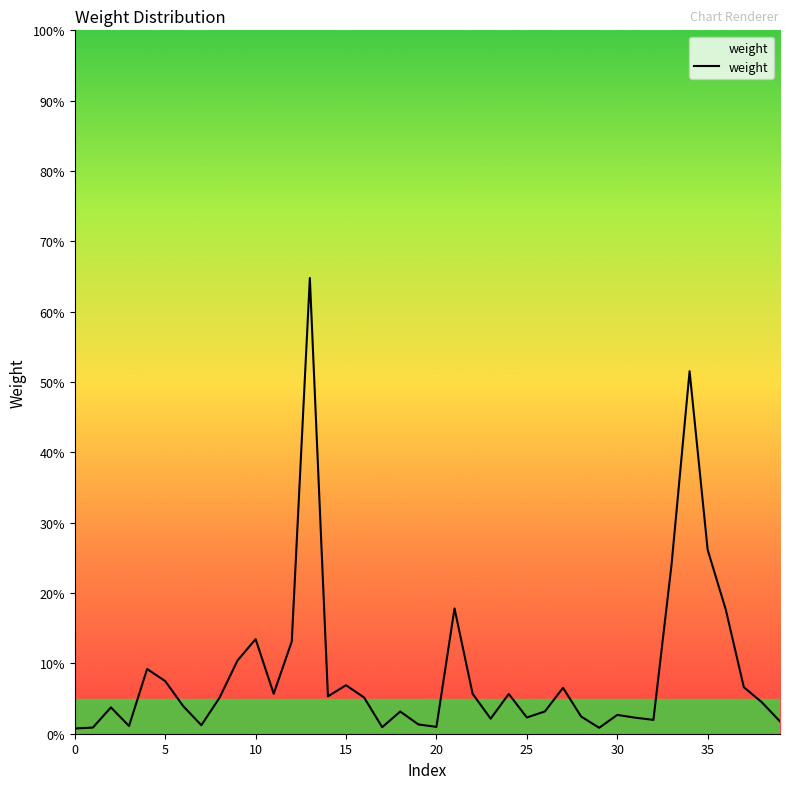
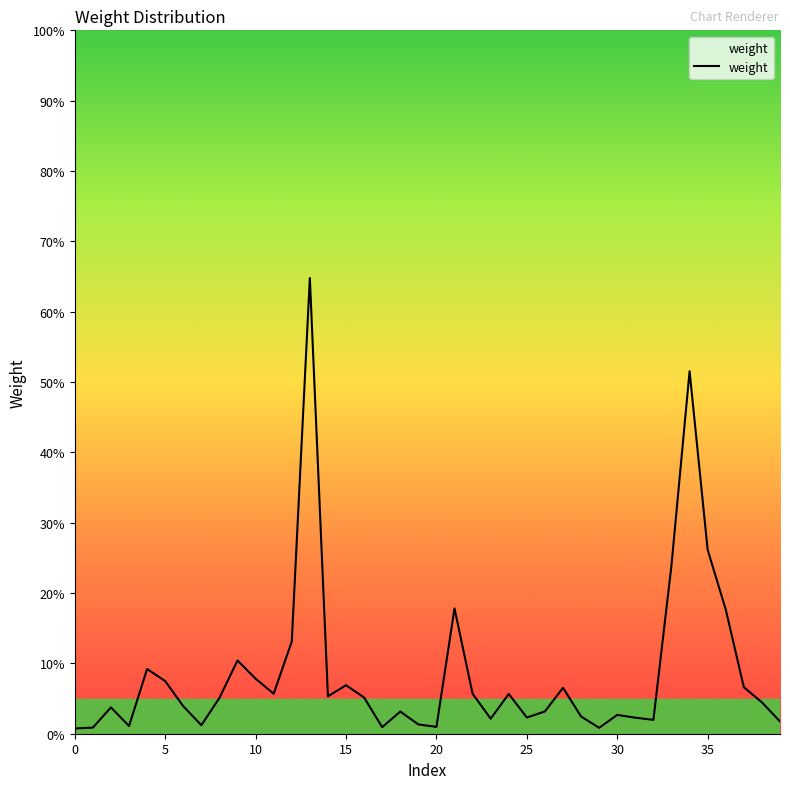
10: 13% -> 8%
